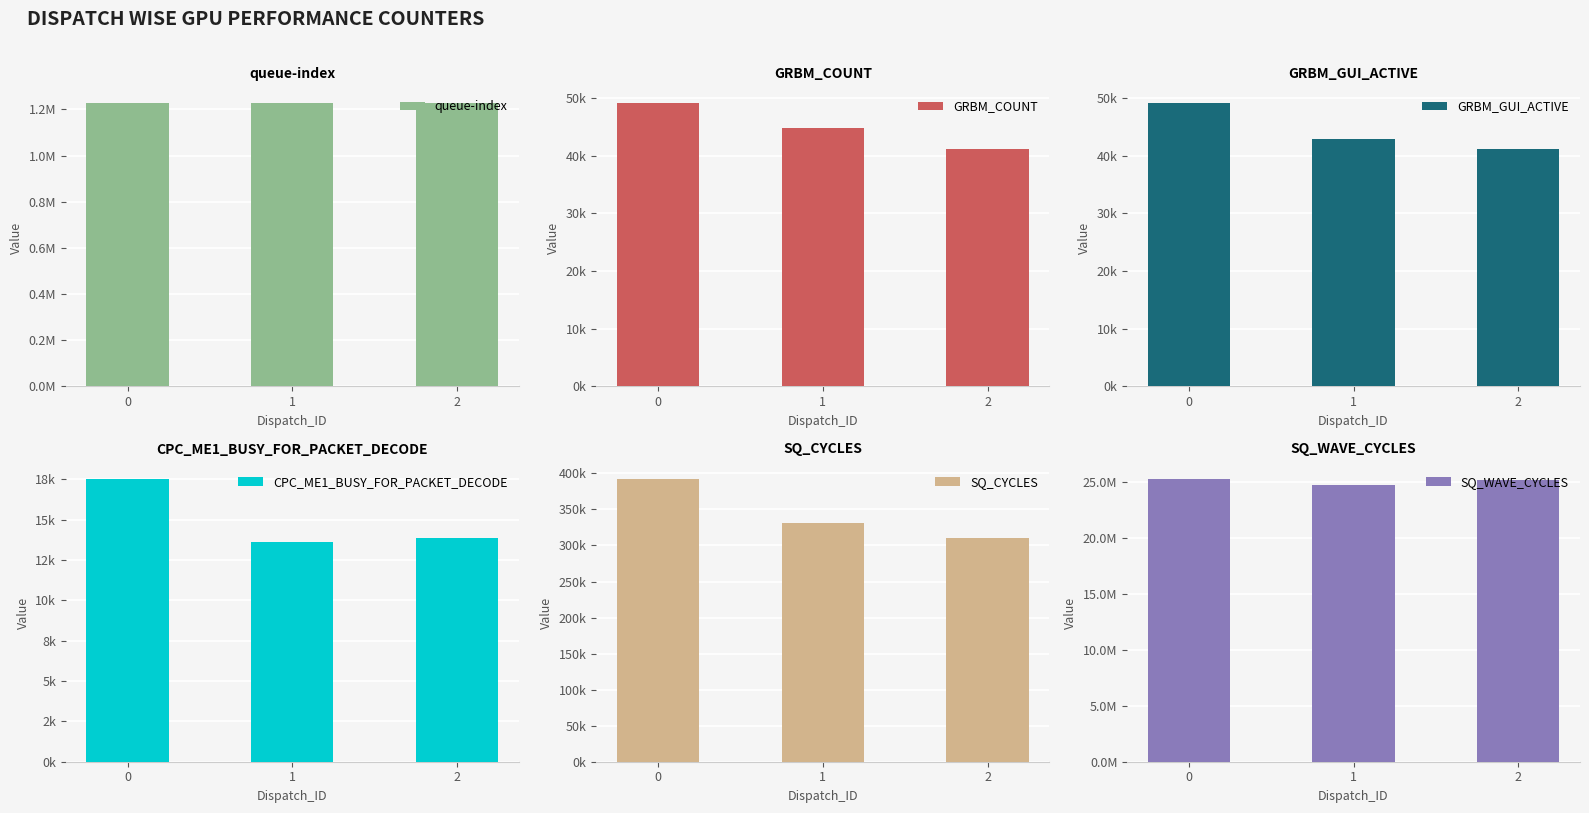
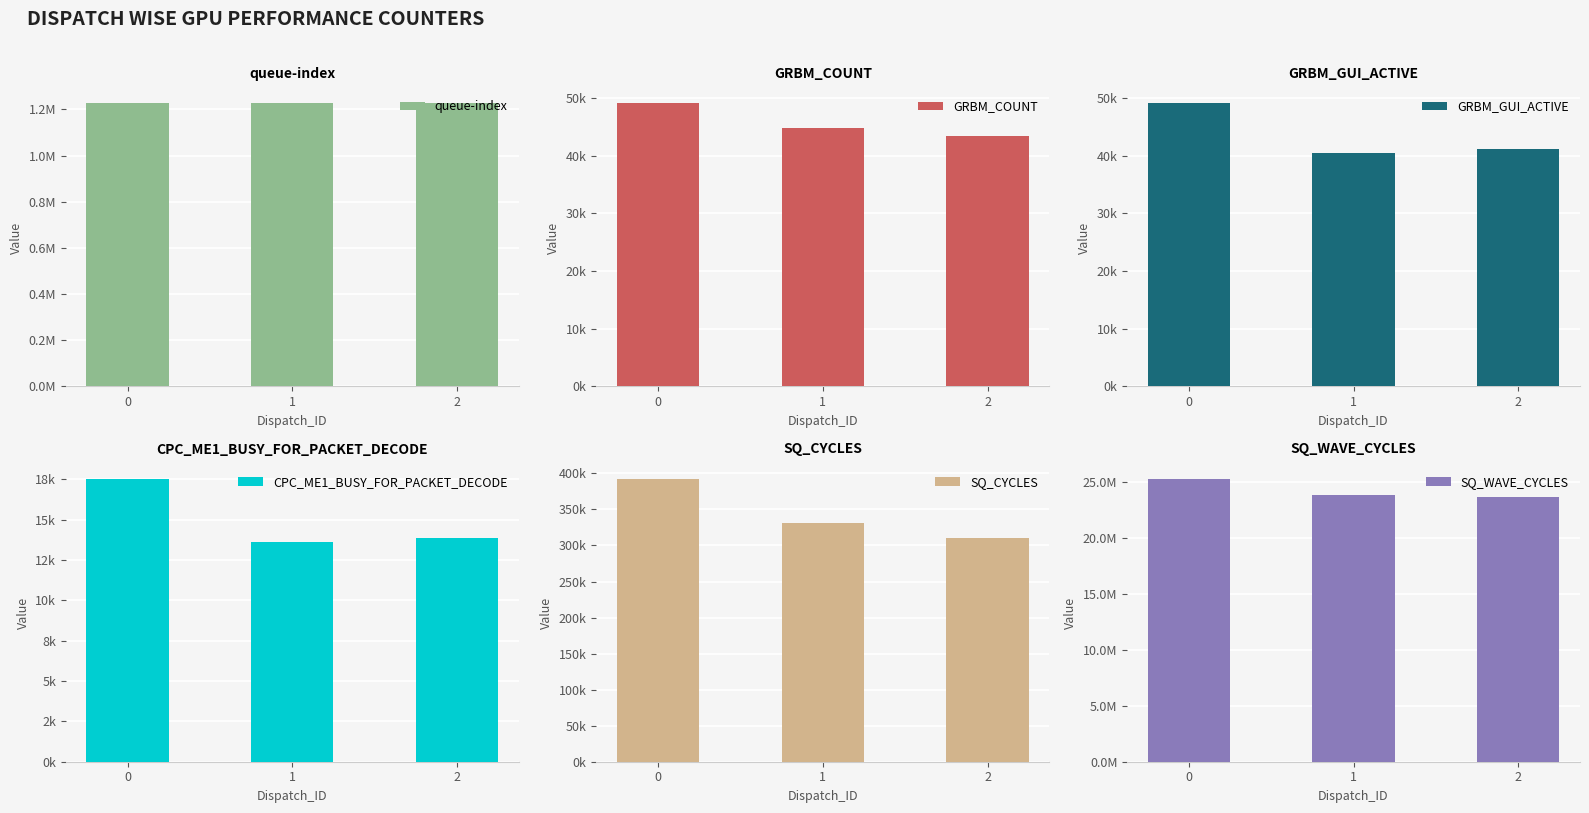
GRBM_COUNT, 2: 41000 -> 43000
GRBM_GUI_ACTIVE, 1: 43000 -> 40000
SQ_WAVE_CYCLES, 1: 24700000 -> 23800000
SQ_WAVE_CYCLES, 2: 25100000 -> 23600000
